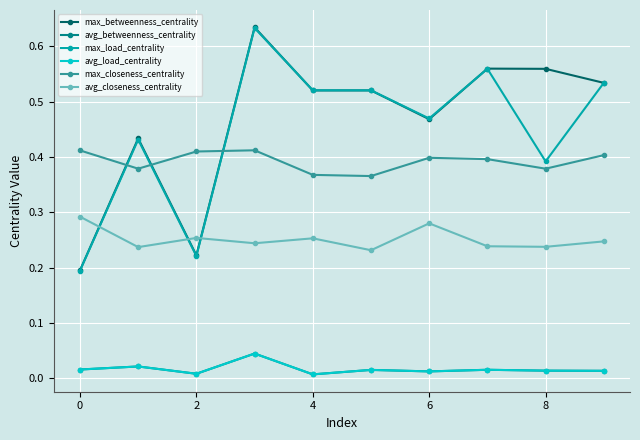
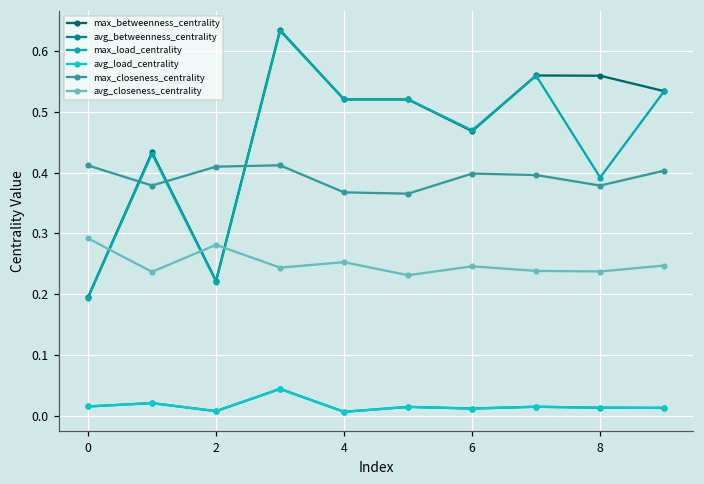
avg_closeness_centrality, 2: 0.25 -> 0.28
avg_closeness_centrality, 6: 0.28 -> 0.25
